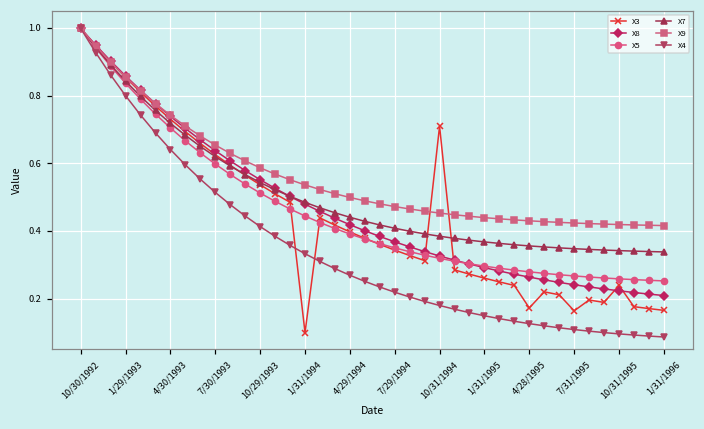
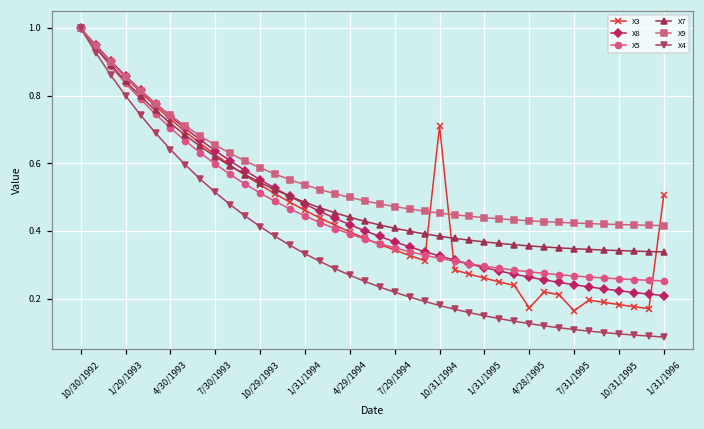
X3, 1/31/1994: 0.10 -> 0.46
X3, 10/31/1995: 0.24 -> 0.18
X3, 1/31/1996: 0.17 -> 0.51
